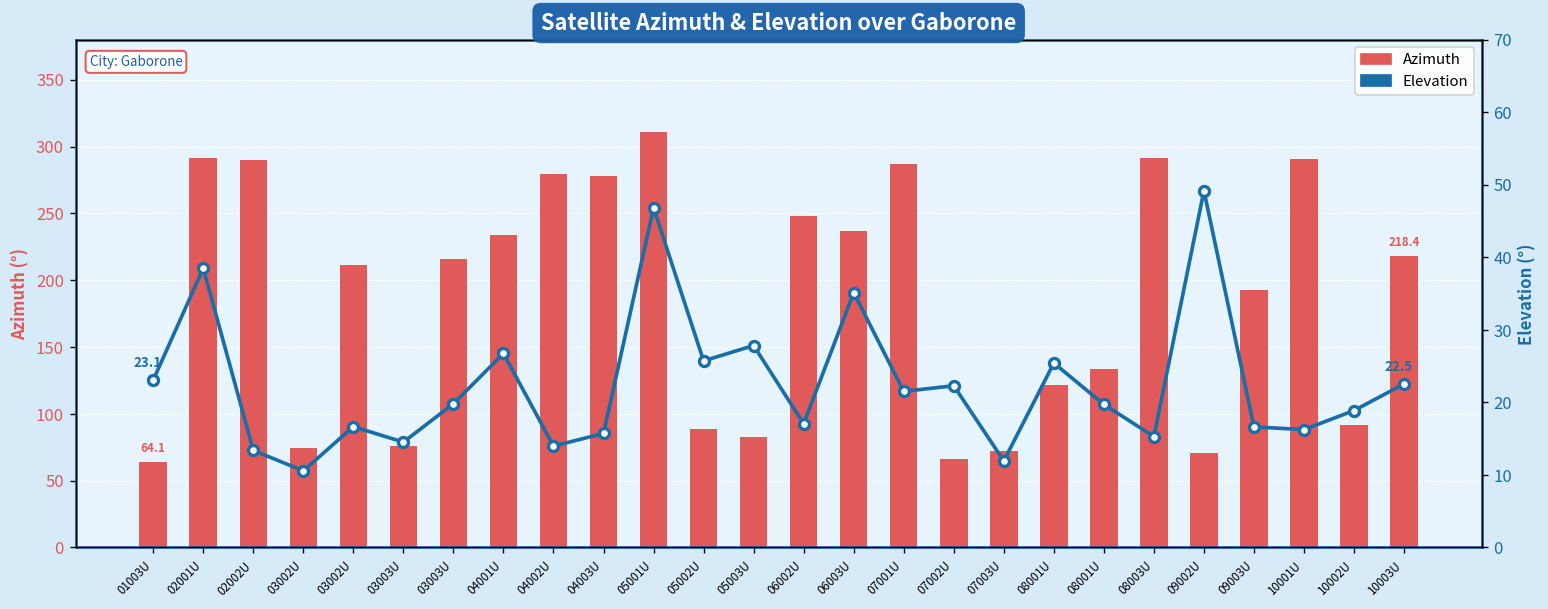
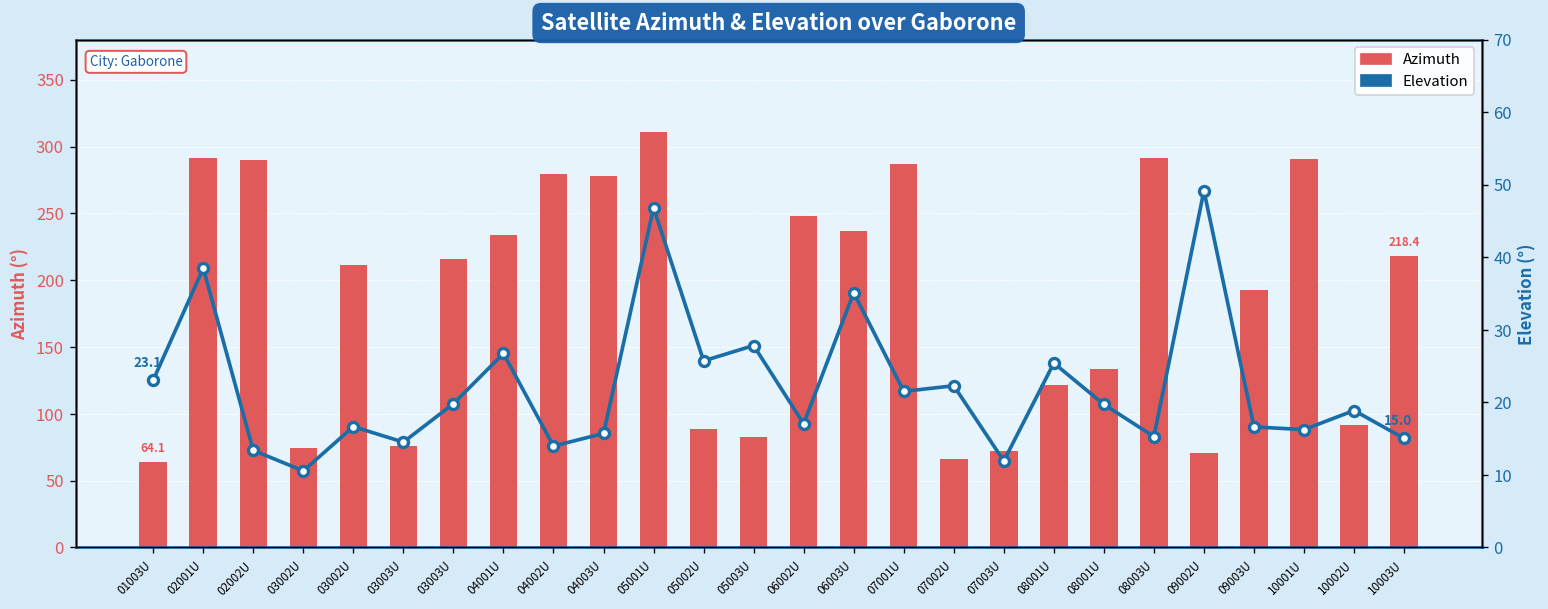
Elevation, 10003U: 22.5 -> 15.0
